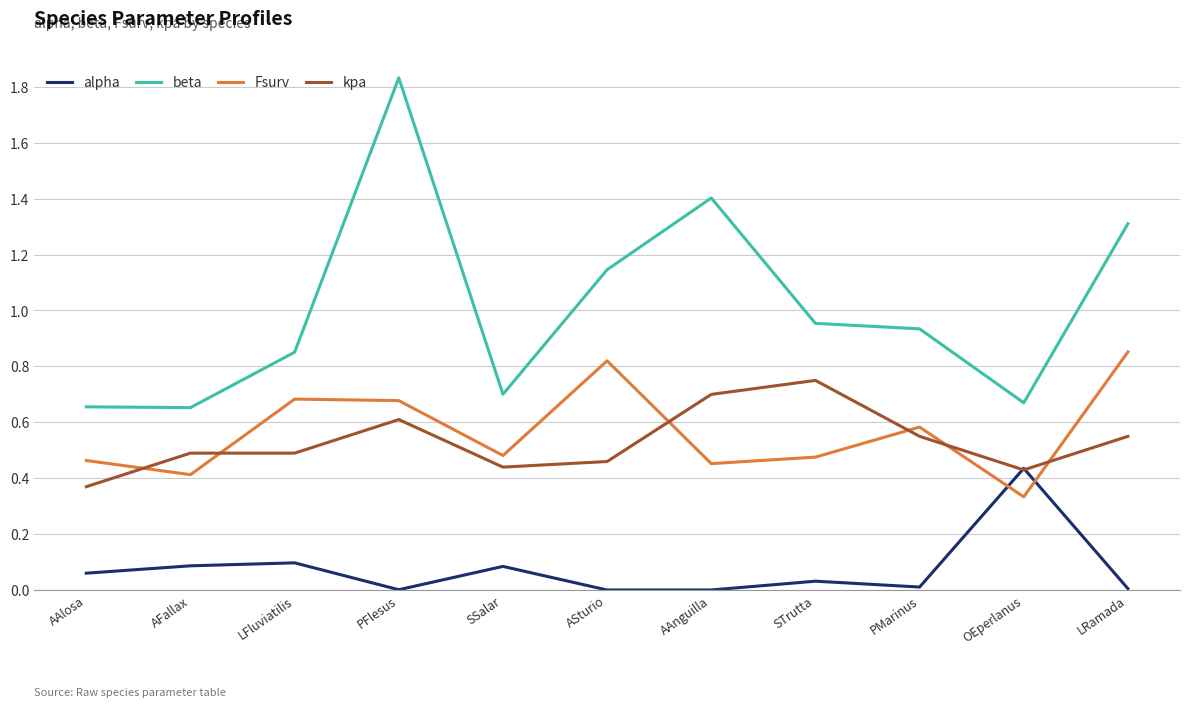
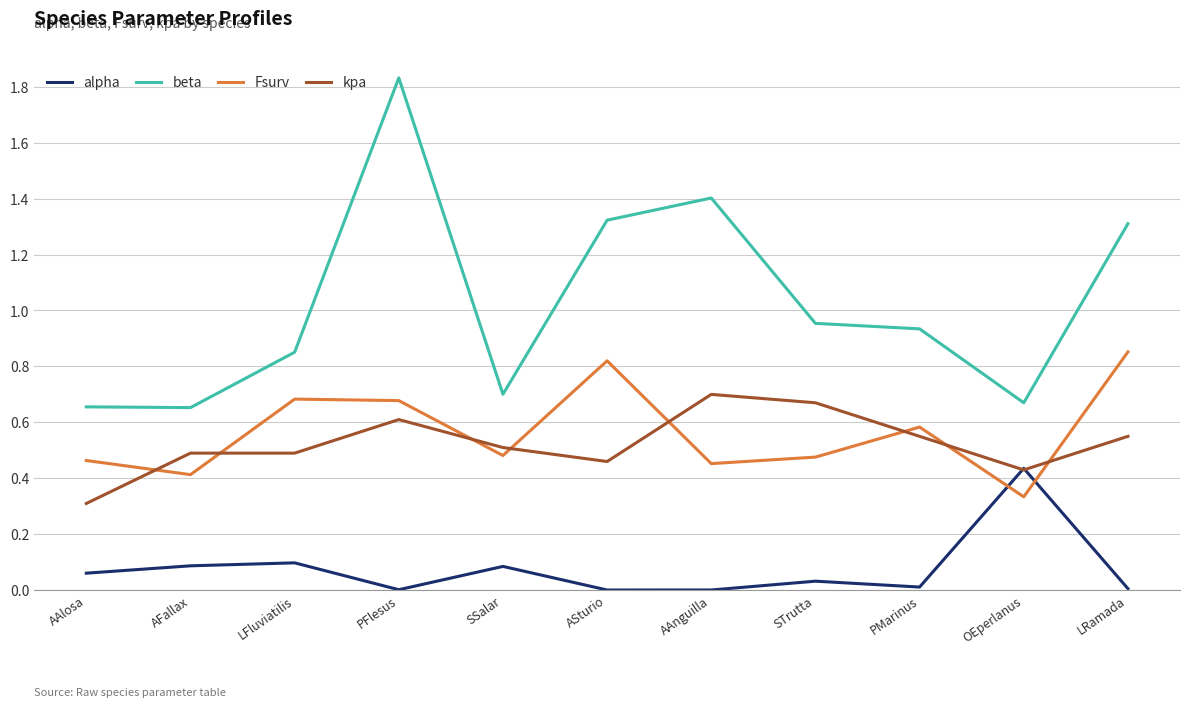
kpa, AAlosa: 0.37 -> 0.31
kpa, SSalar: 0.44 -> 0.51
beta, ASturio: 1.15 -> 1.32
kpa, STrutta: 0.75 -> 0.67
